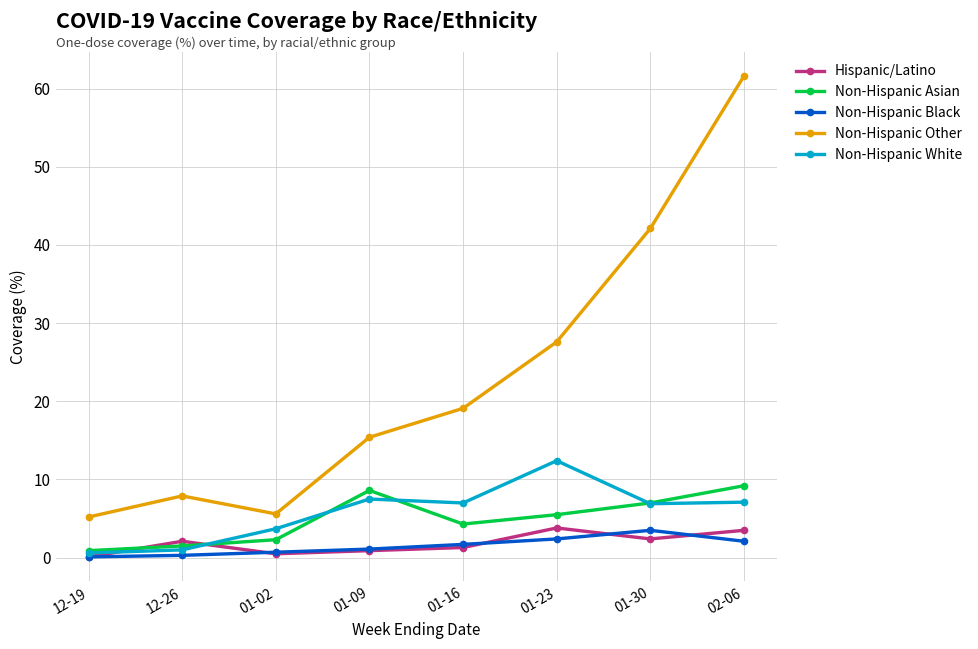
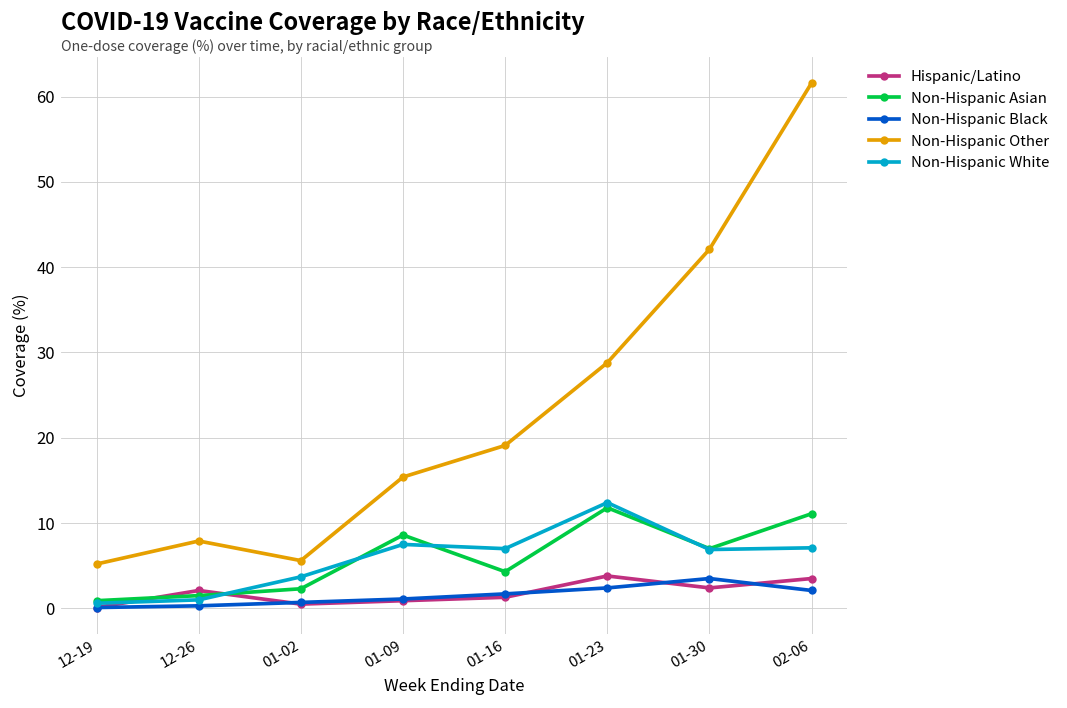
Non-Hispanic Asian, 01-23: 6 -> 12
Non-Hispanic Other, 01-23: 28 -> 29
Non-Hispanic Asian, 02-06: 9 -> 11
